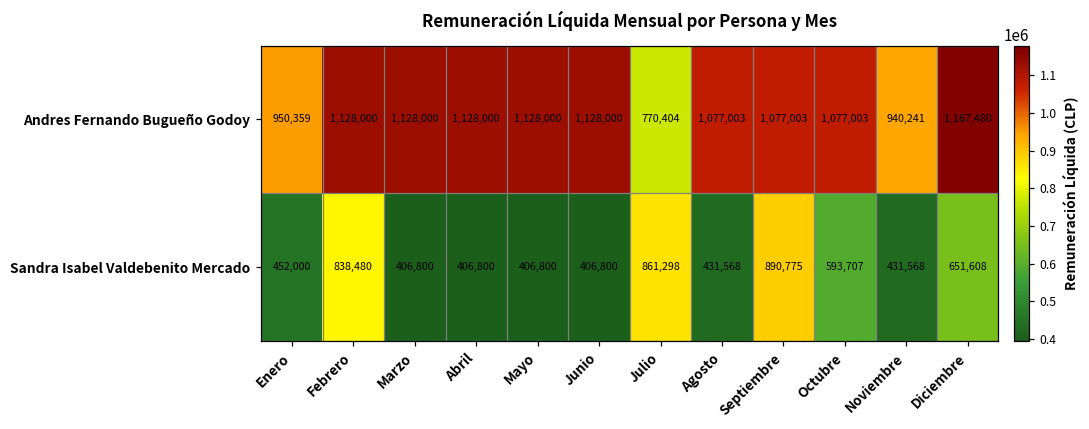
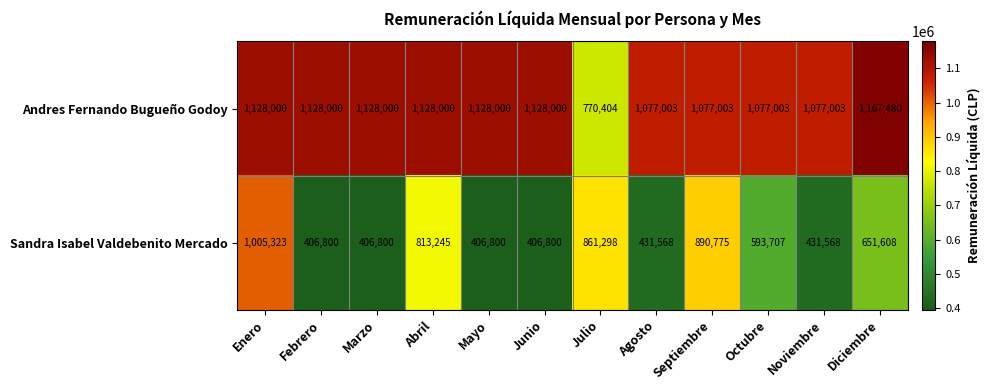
Andres Fernando Bugueño Godoy, Enero: 950,359 -> 1,128,000
Andres Fernando Bugueño Godoy, Noviembre: 940,241 -> 1,077,003
Sandra Isabel Valdebenito Mercado, Enero: 452,000 -> 1,005,323
Sandra Isabel Valdebenito Mercado, Febrero: 838,480 -> 406,800
Sandra Isabel Valdebenito Mercado, Abril: 406,800 -> 813,245
